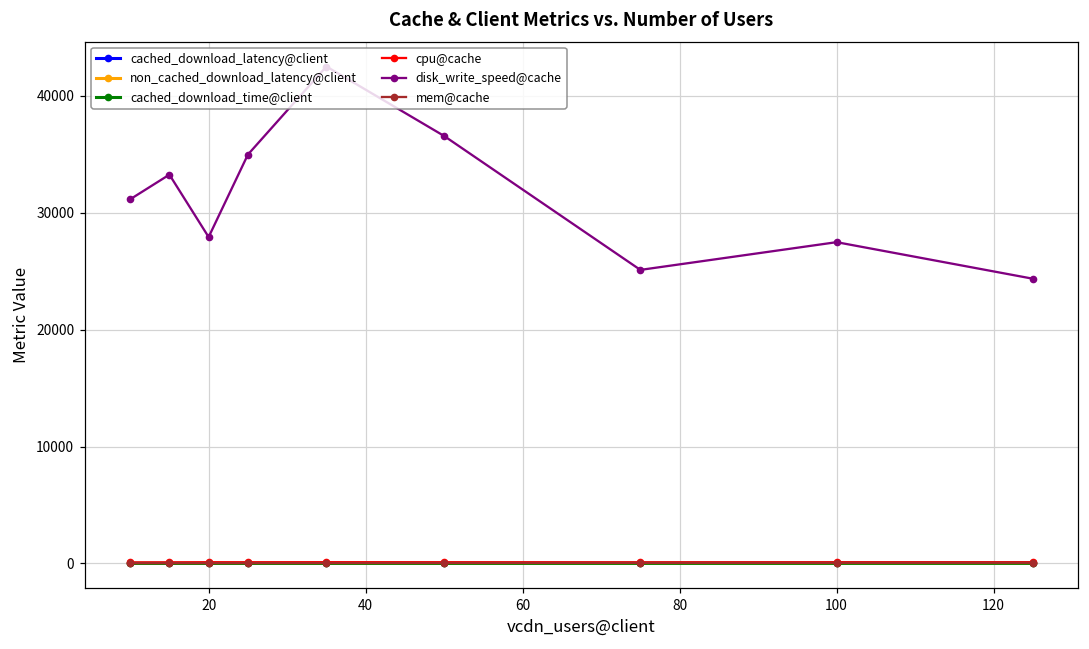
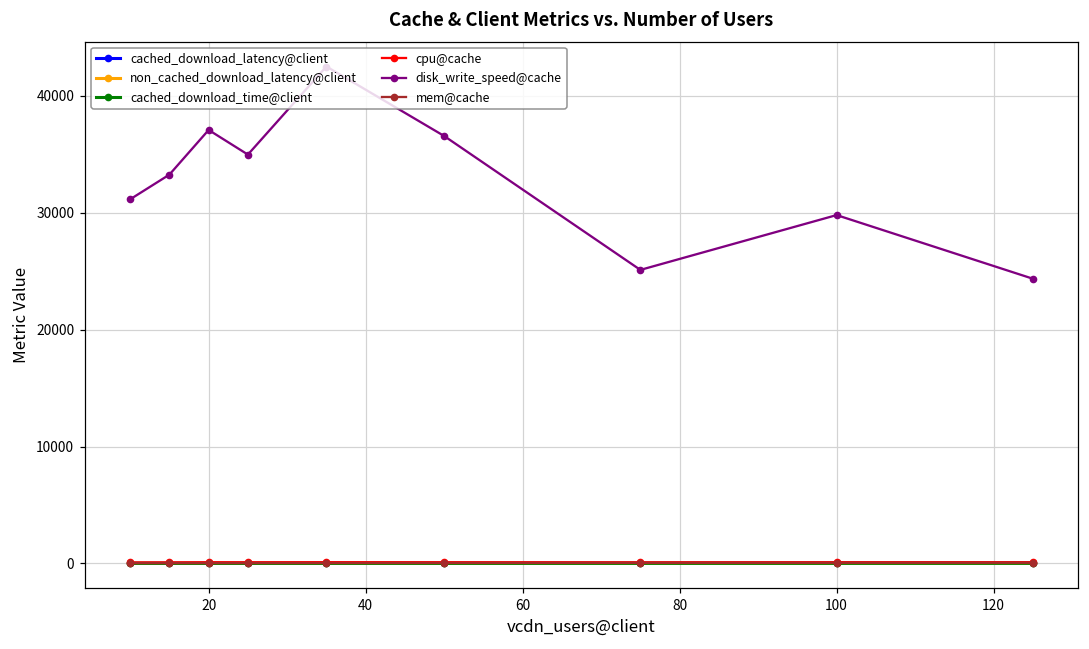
disk_write_speed@cache, 20: 27900 -> 37100
disk_write_speed@cache, 100: 27500 -> 29800
